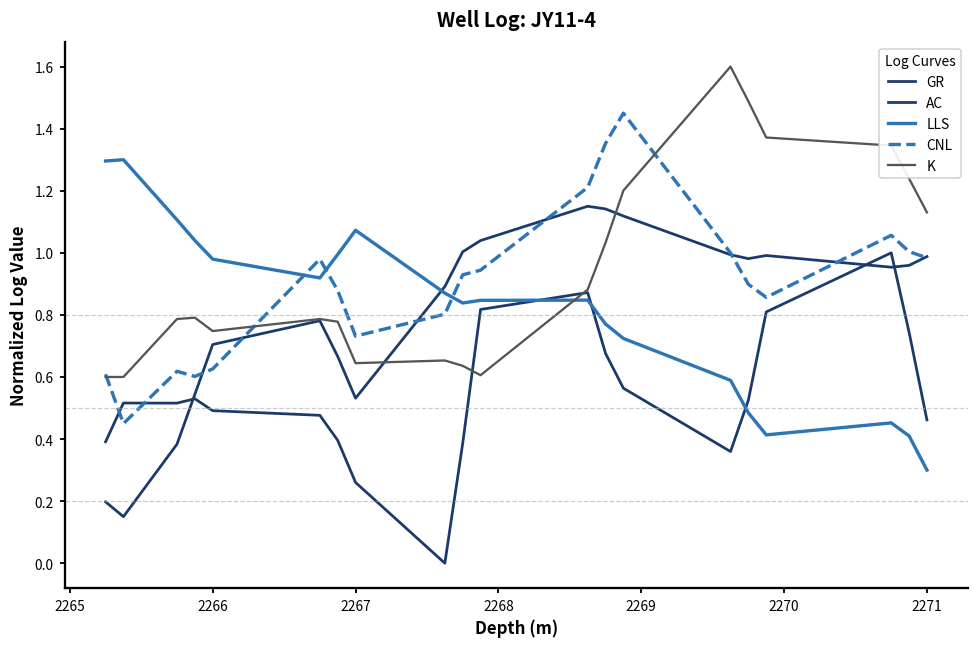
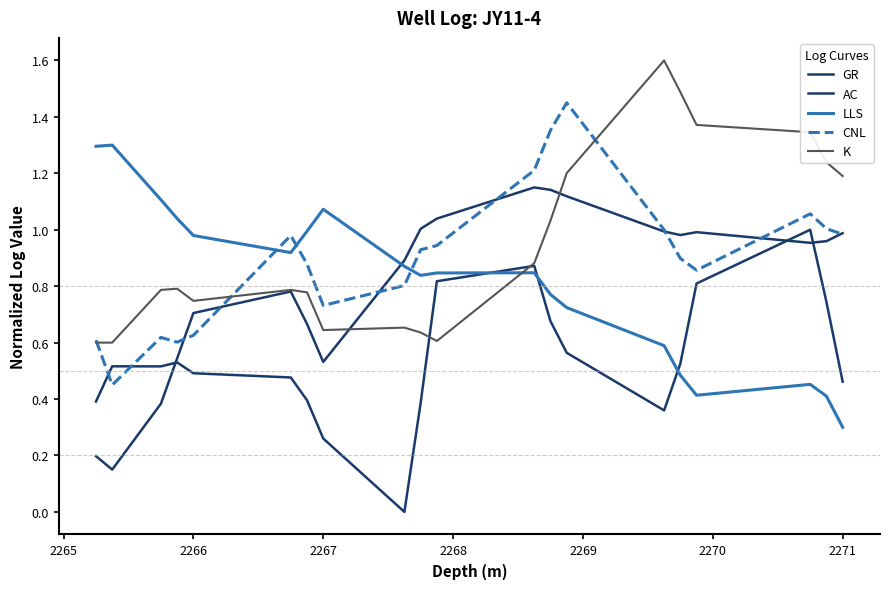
K, 2271: 1.13 -> 1.19
